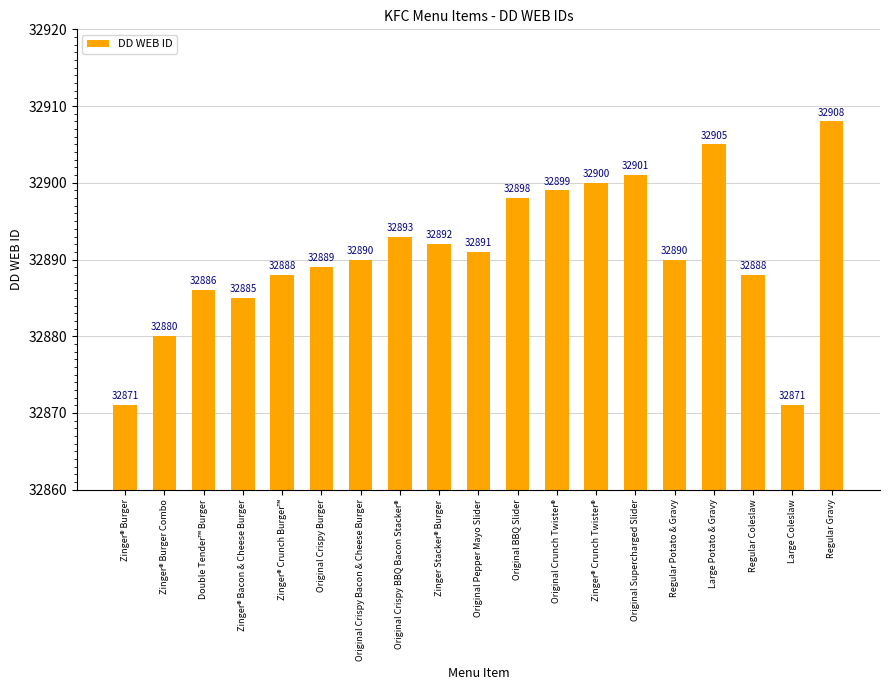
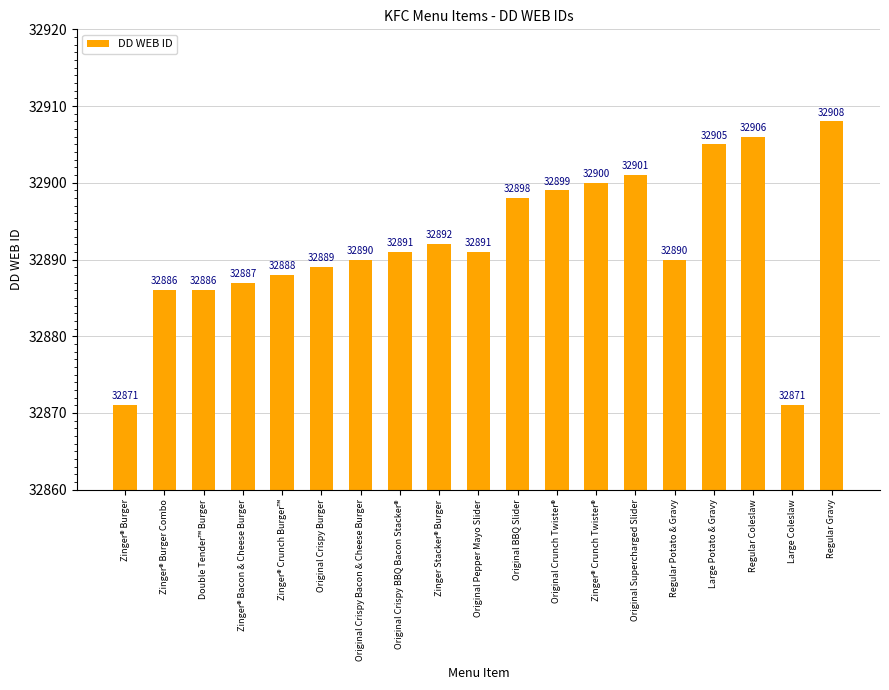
Zinger® Burger Combo: 32880 -> 32886
Zinger® Bacon & Cheese Burger: 32885 -> 32887
Original Crispy BBQ Bacon Stacker®: 32893 -> 32891
Regular Coleslaw: 32888 -> 32906
